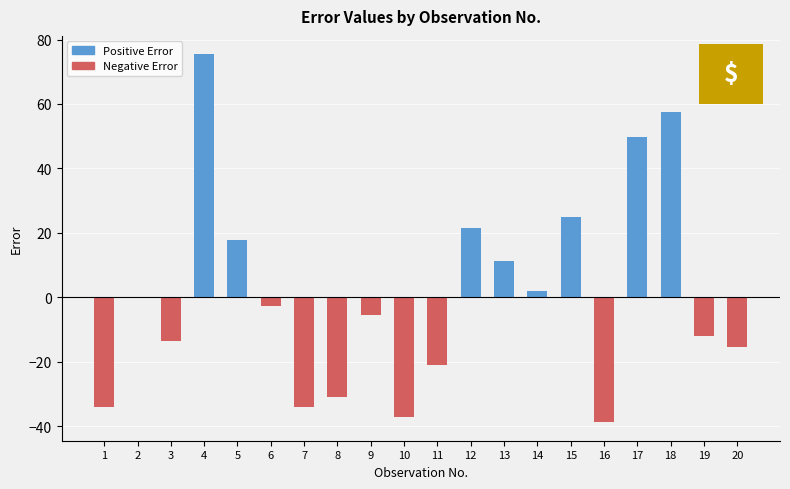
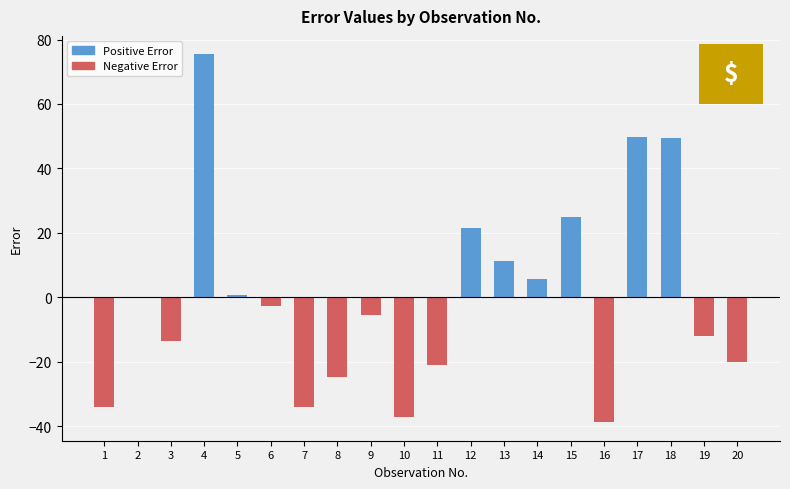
5: 18 -> 1
8: -31 -> -25
14: 2 -> 6
18: 58 -> 49
20: -15 -> -20
